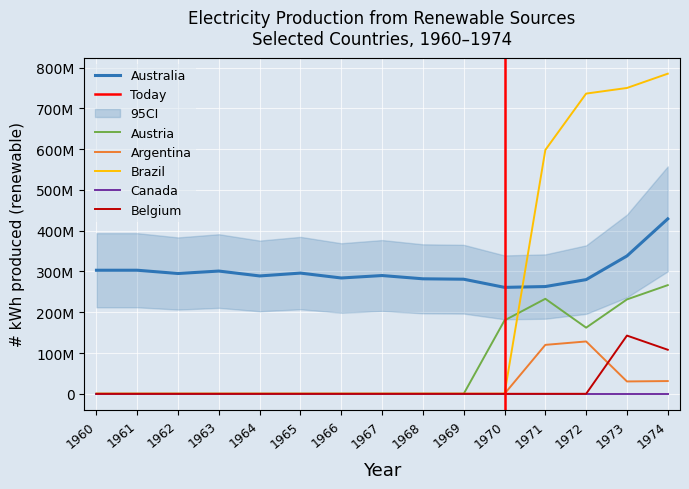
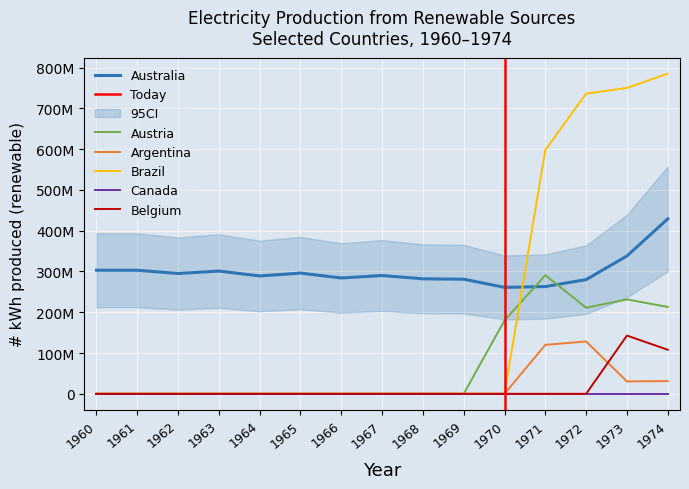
Austria, 1971: 230000000 -> 290000000
Austria, 1972: 160000000 -> 210000000
Austria, 1974: 270000000 -> 210000000
